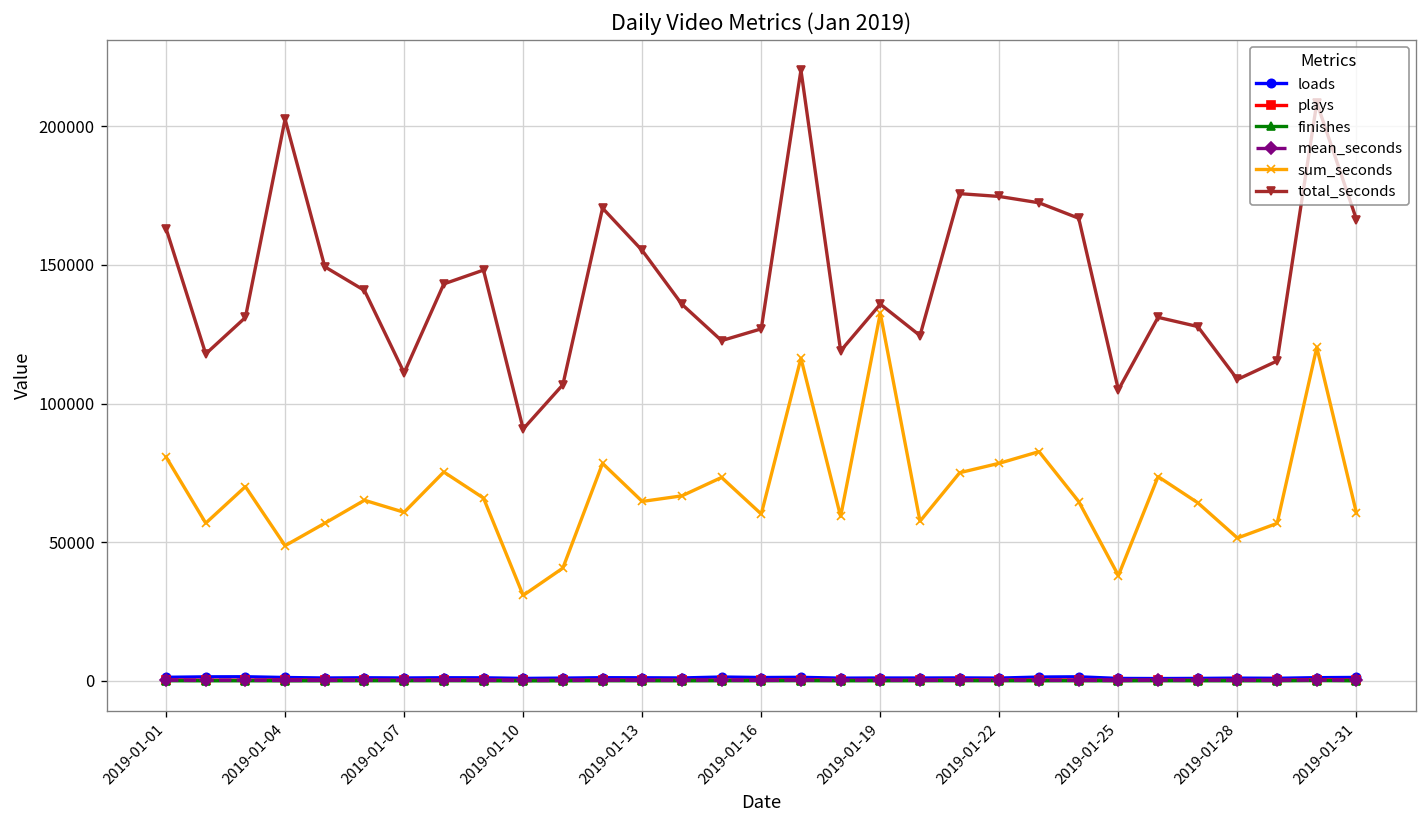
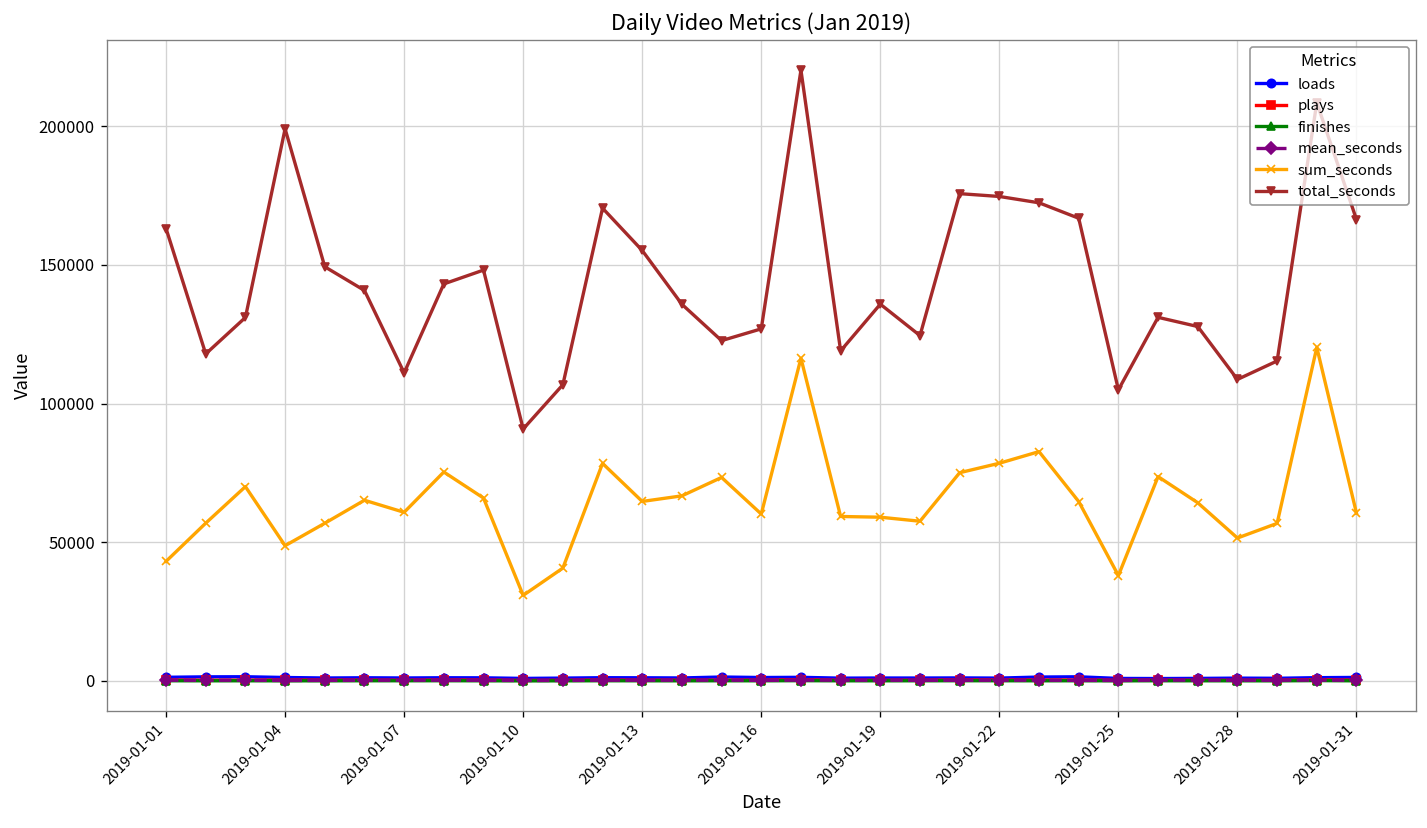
sum_seconds, 2019-01-01: 81000 -> 43000
total_seconds, 2019-01-04: 203000 -> 199000
sum_seconds, 2019-01-19: 133000 -> 59000
